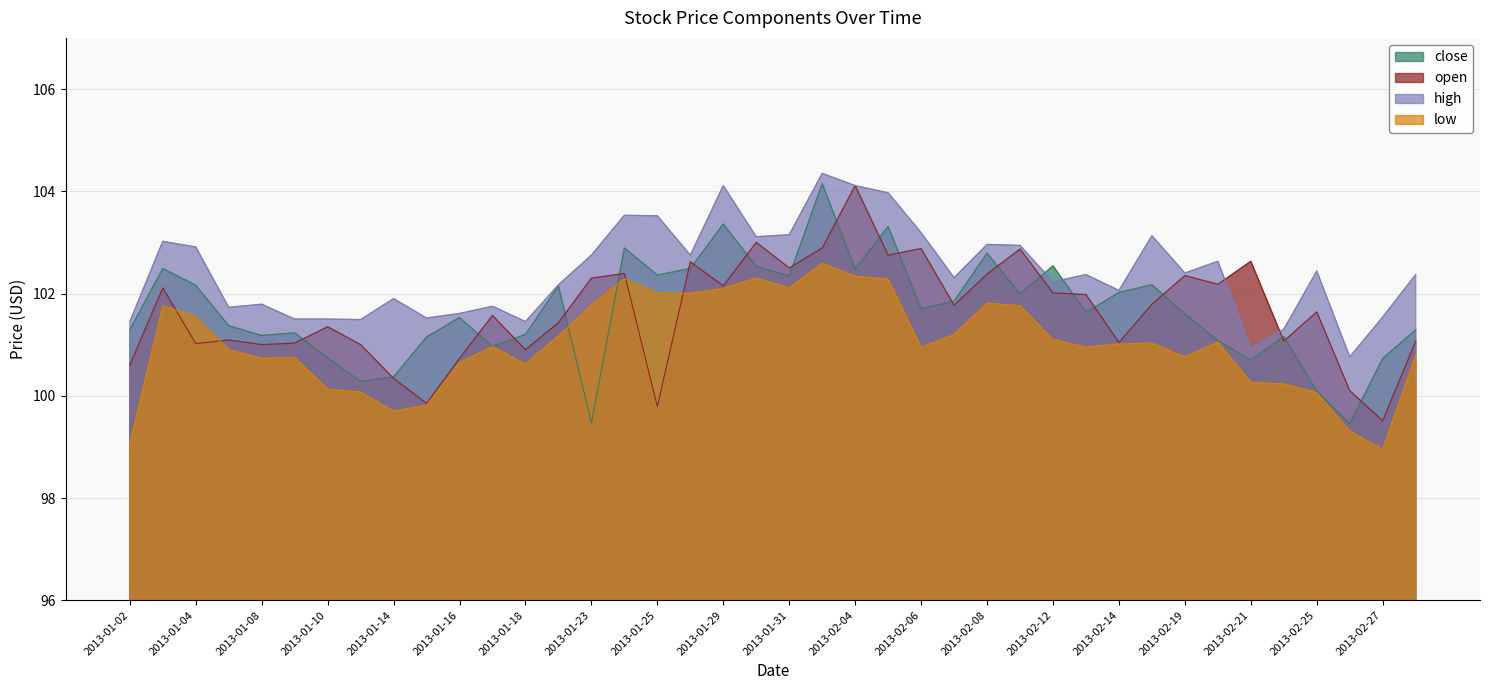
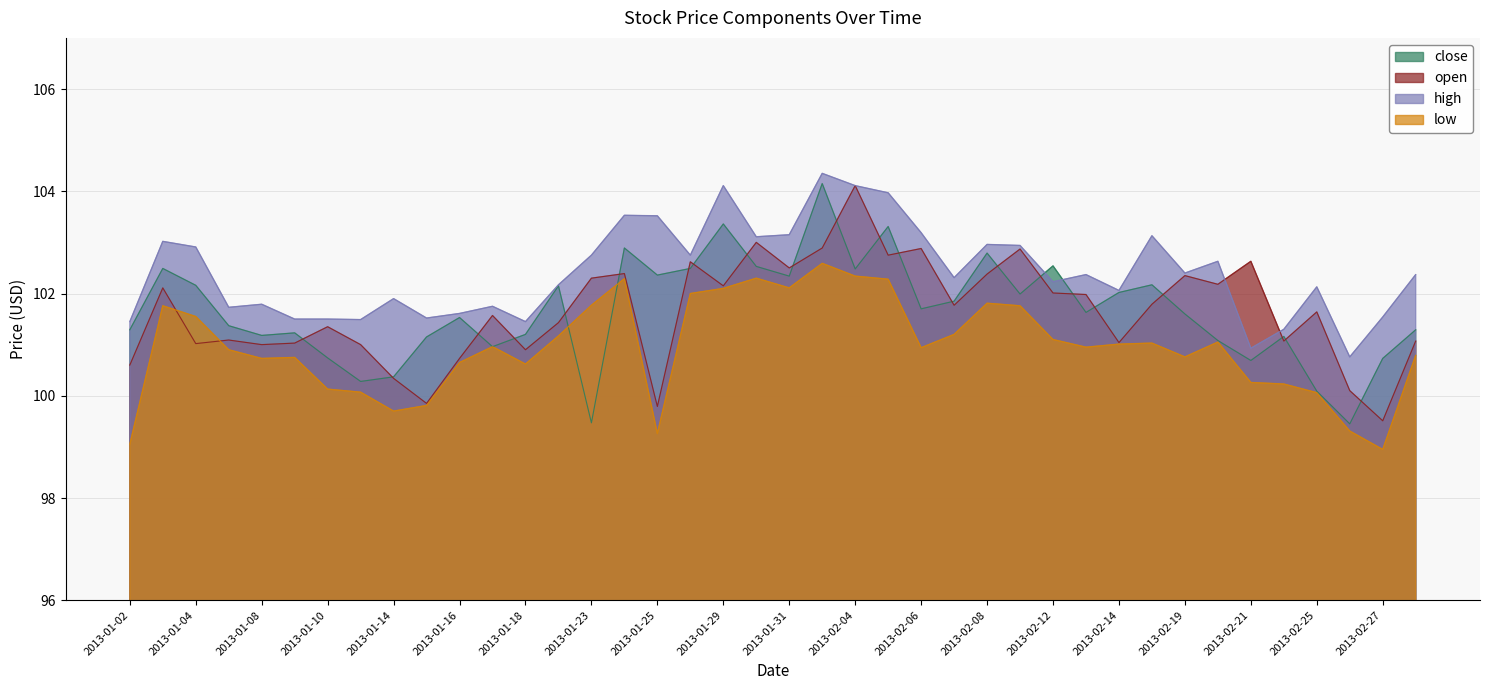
low, 2013-01-25: 102.0 -> 99.3
high, 2013-02-25: 102.4 -> 102.1
